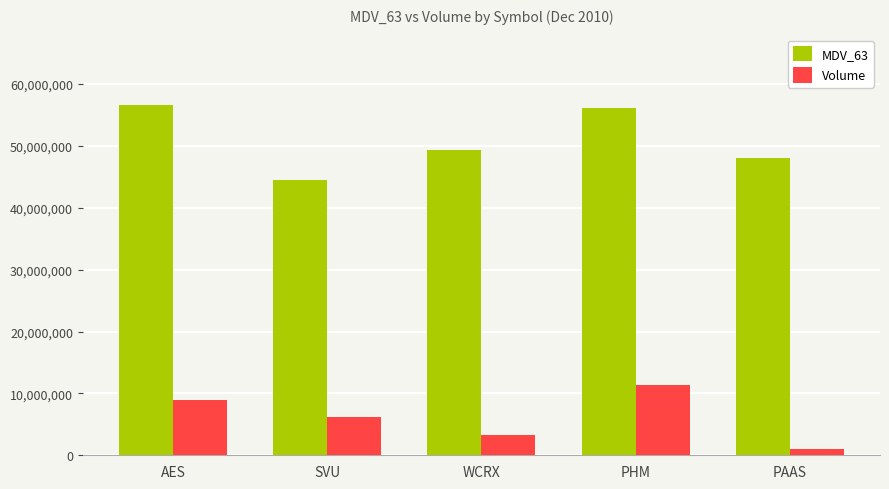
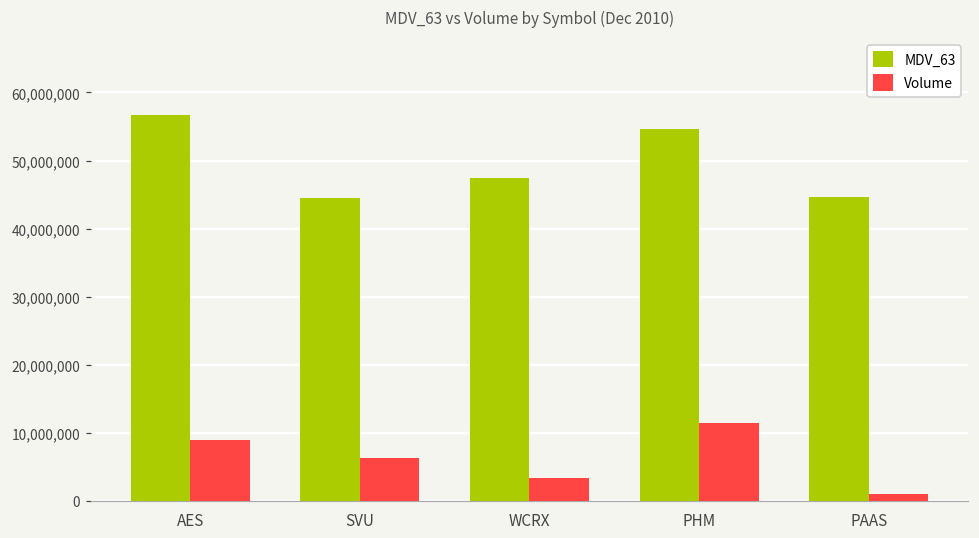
MDV_63, WCRX: 49,000,000 -> 47,000,000
MDV_63, PHM: 56,000,000 -> 55,000,000
MDV_63, PAAS: 48,000,000 -> 45,000,000
